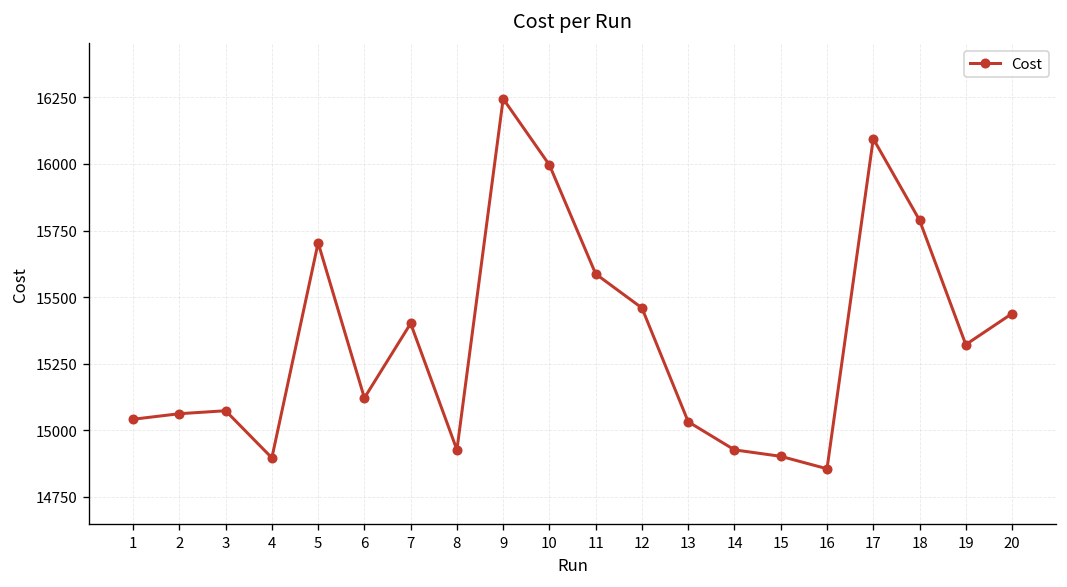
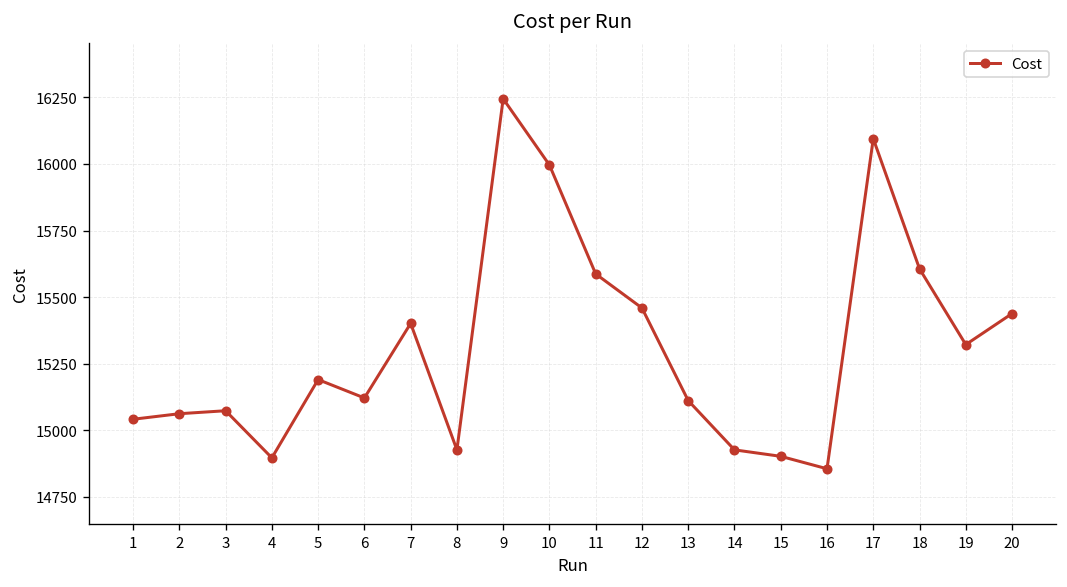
5: 15700 -> 15190
13: 15030 -> 15110
18: 15790 -> 15610
